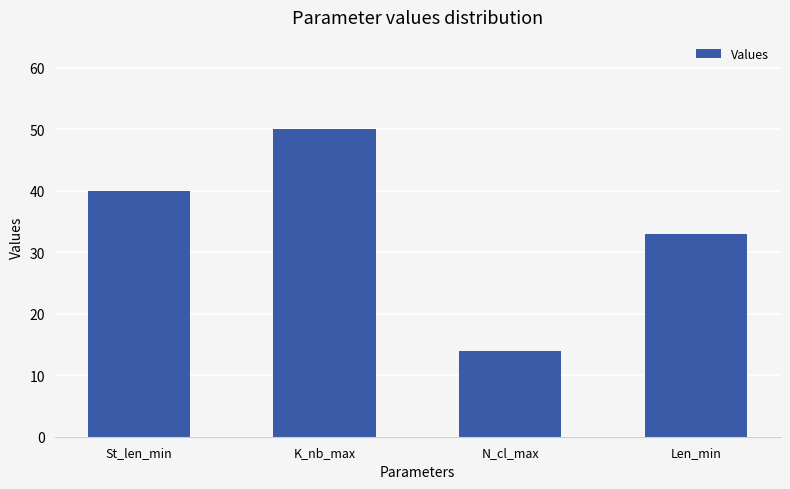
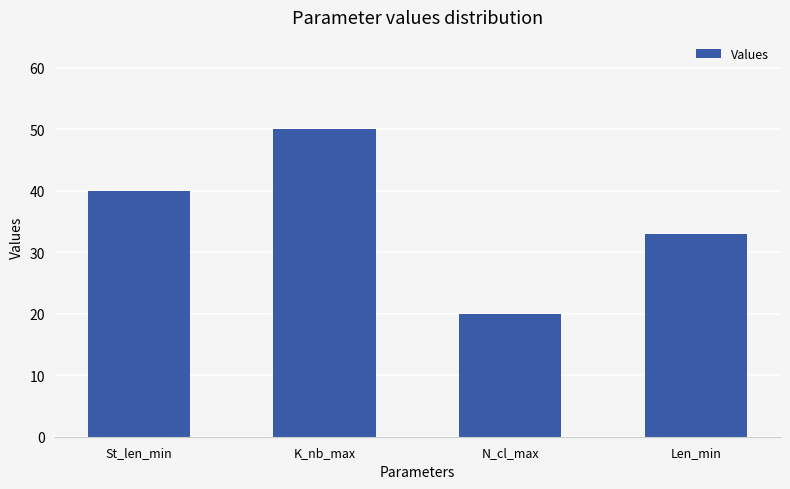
N_cl_max: 14 -> 20
